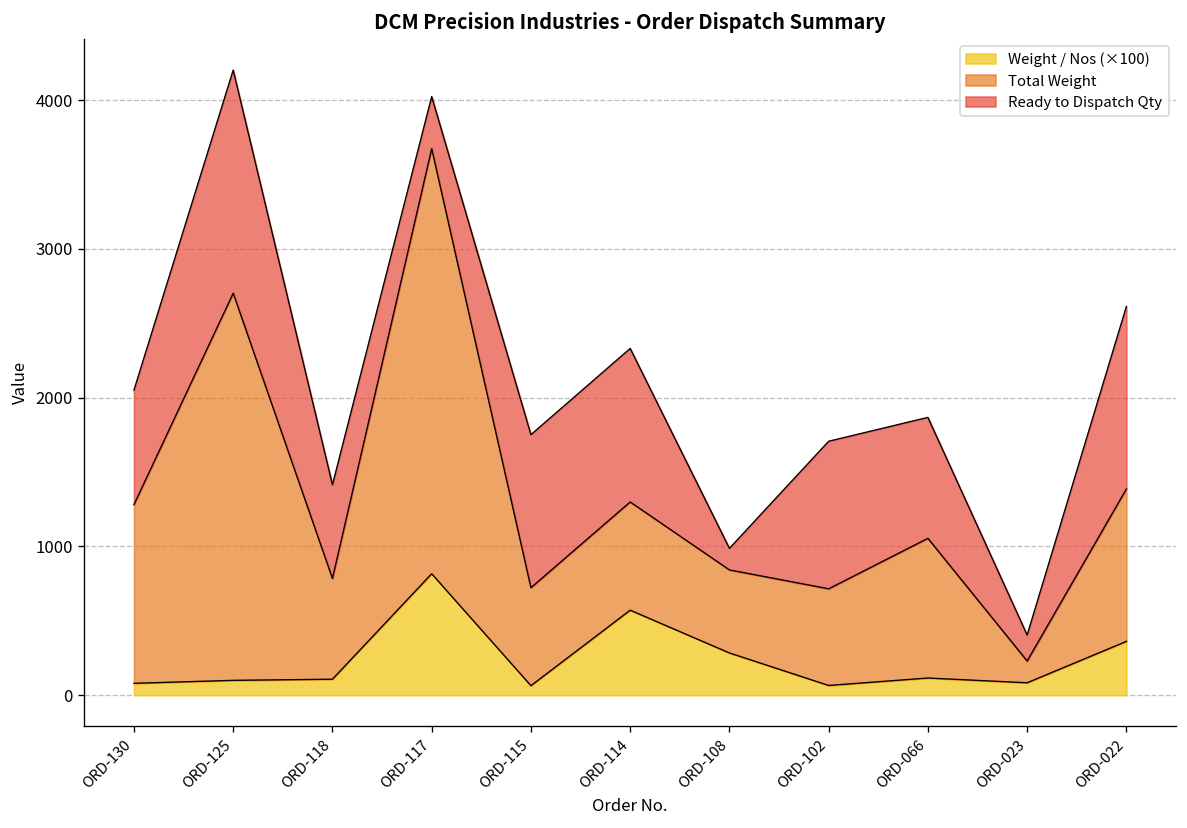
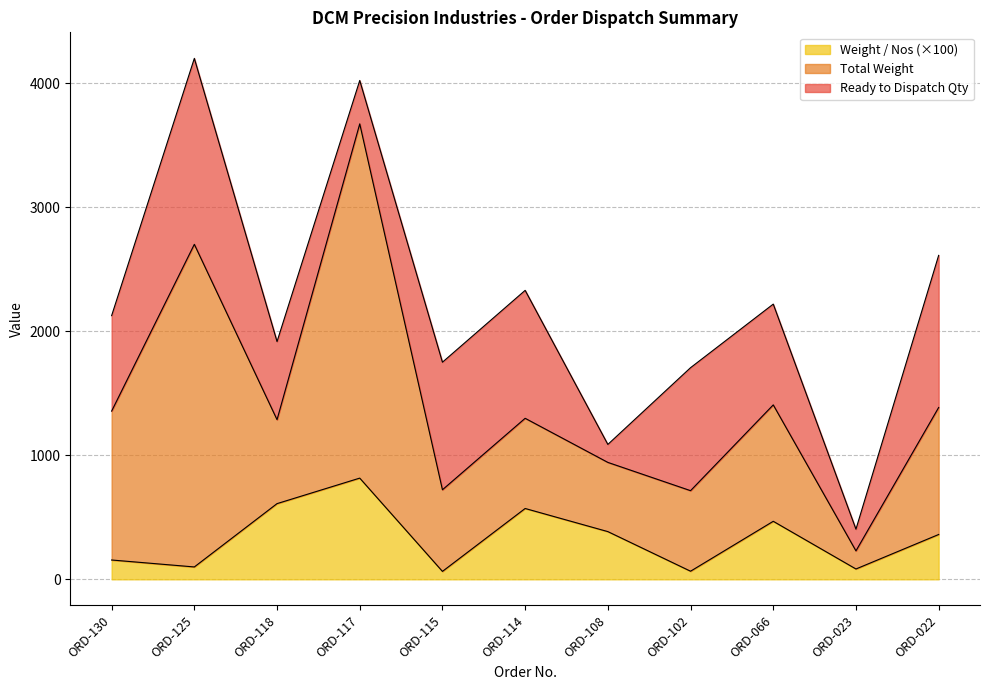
Weight / Nos (×100), ORD-130: 80 -> 160
Weight / Nos (×100), ORD-118: 110 -> 610
Weight / Nos (×100), ORD-108: 280 -> 390
Weight / Nos (×100), ORD-066: 120 -> 470
